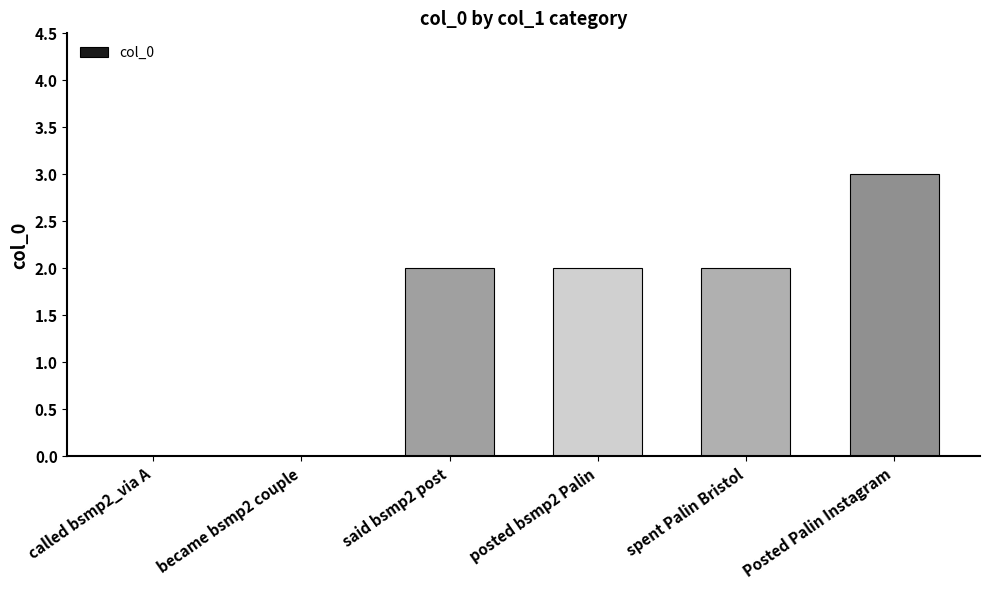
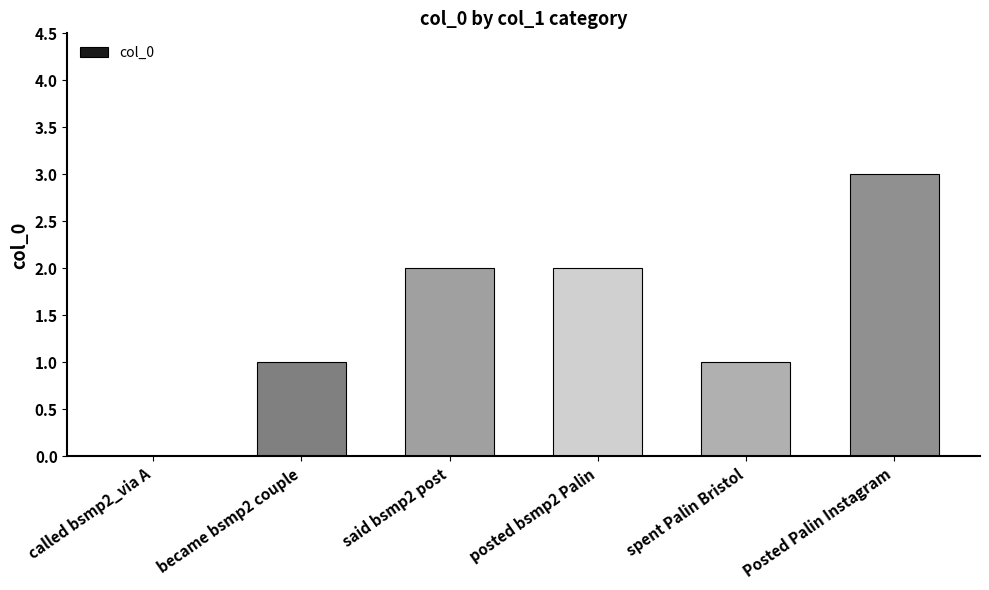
became bsmp2 couple: 0 -> 1
spent Palin Bristol: 2 -> 1
